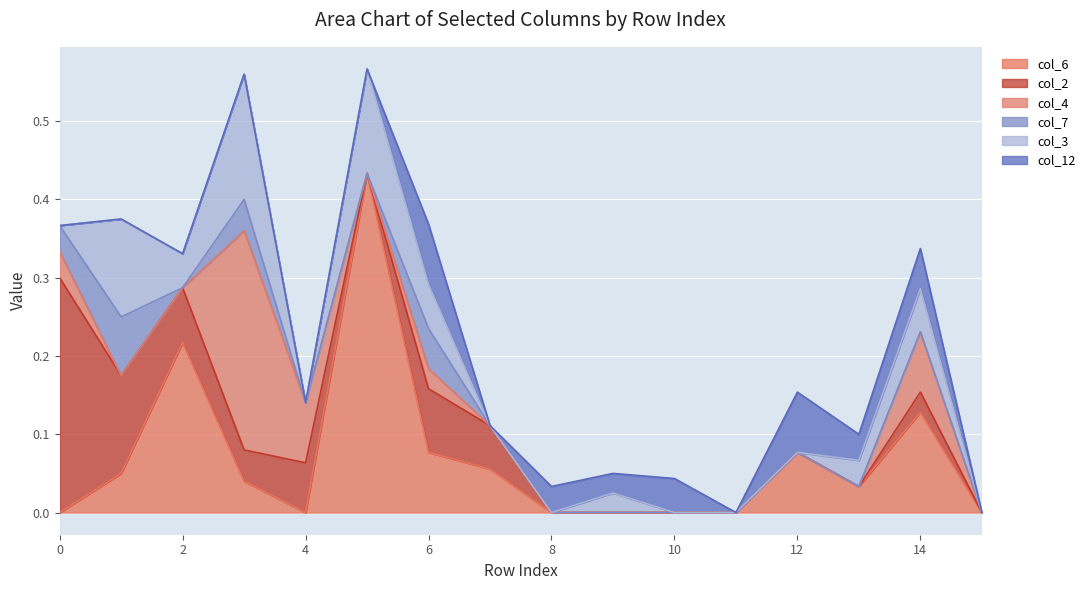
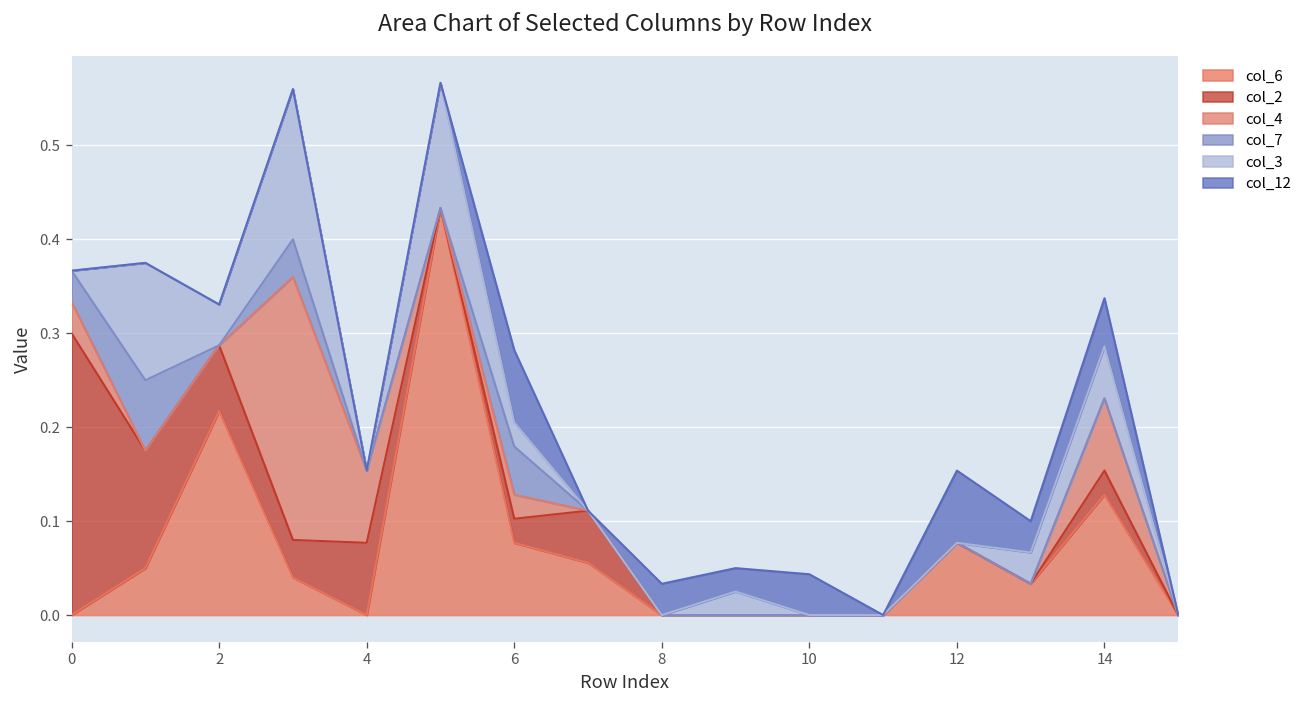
col_2, 4: 0.06 -> 0.08
col_2, 6: 0.08 -> 0.03
col_3, 6: 0.06 -> 0.03
